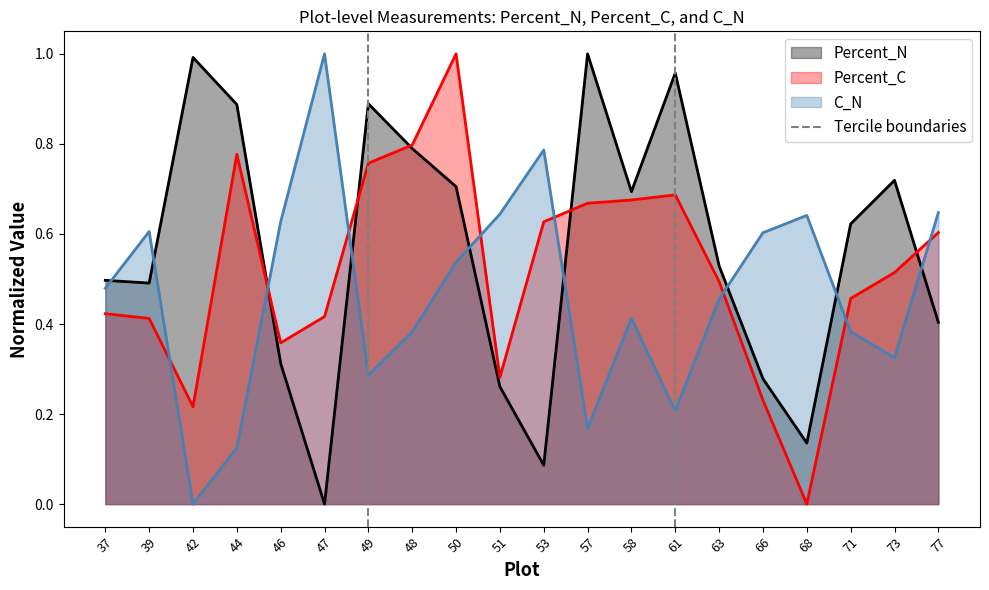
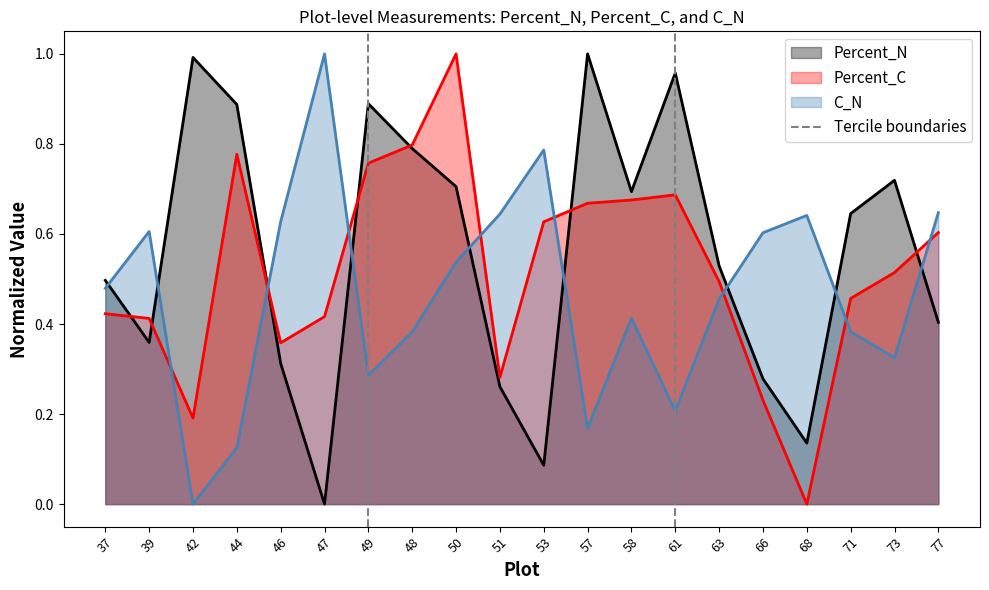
Percent_N, 39: 0.49 -> 0.36
Percent_C, 42: 0.22 -> 0.19
Percent_N, 71: 0.62 -> 0.65
